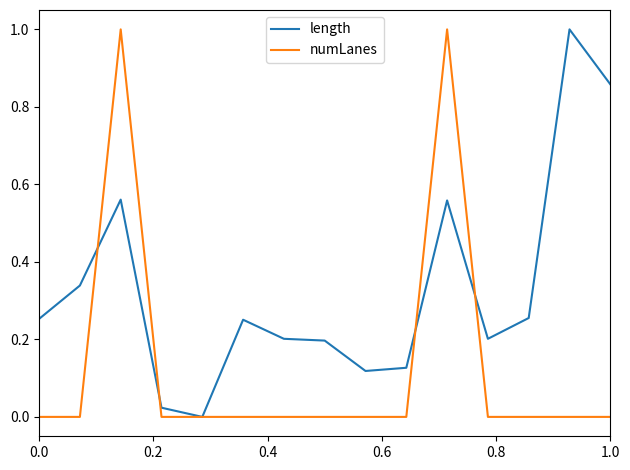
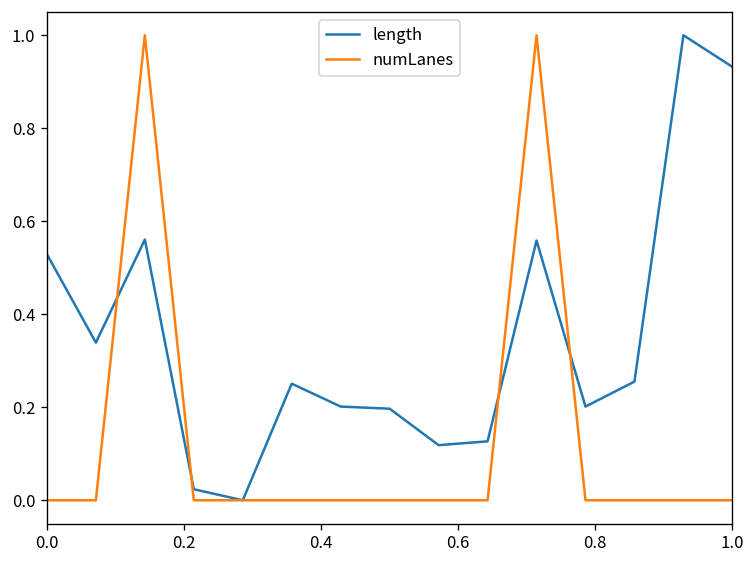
length, 0.0: 0.25 -> 0.53
length, 1.0: 0.86 -> 0.93
